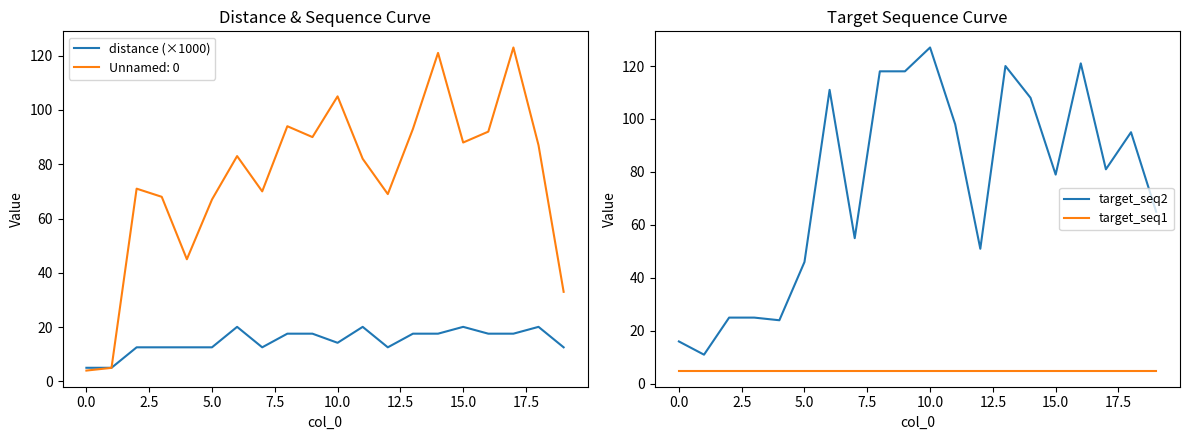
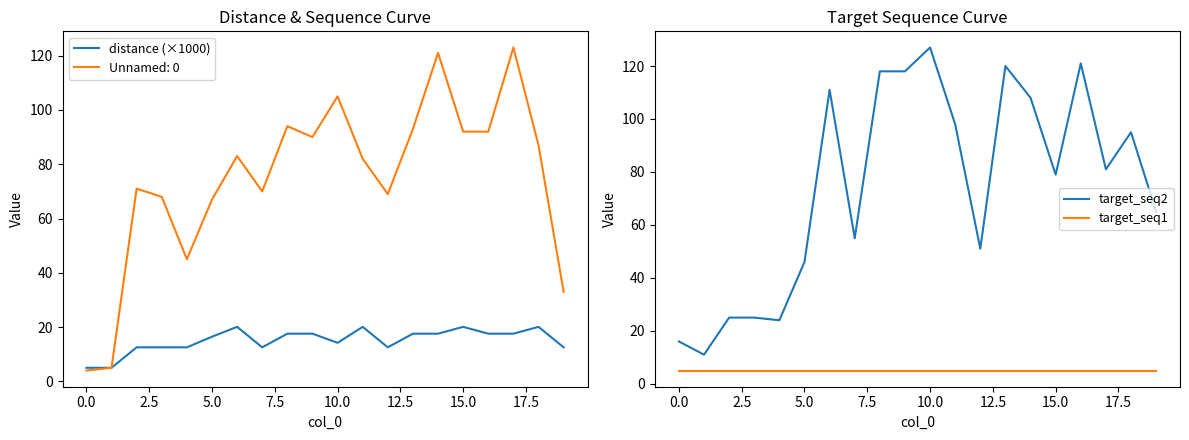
Distance & Sequence Curve, distance (×1000), 5.0: 13 -> 16
Distance & Sequence Curve, Unnamed: 0, 15.0: 88 -> 92
